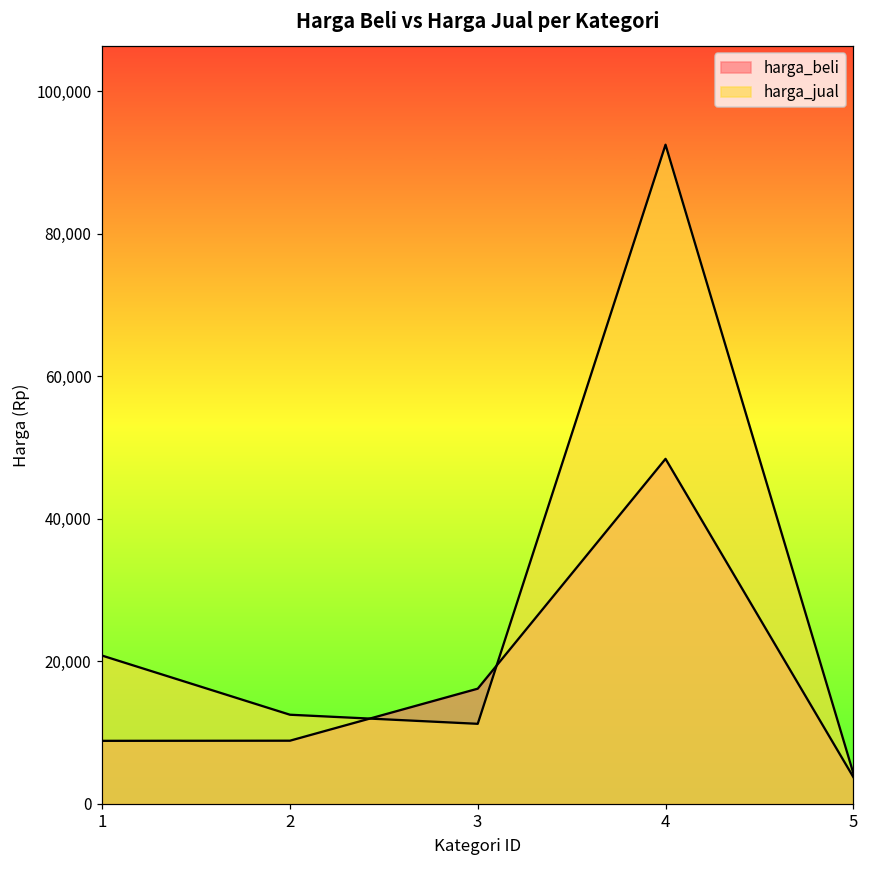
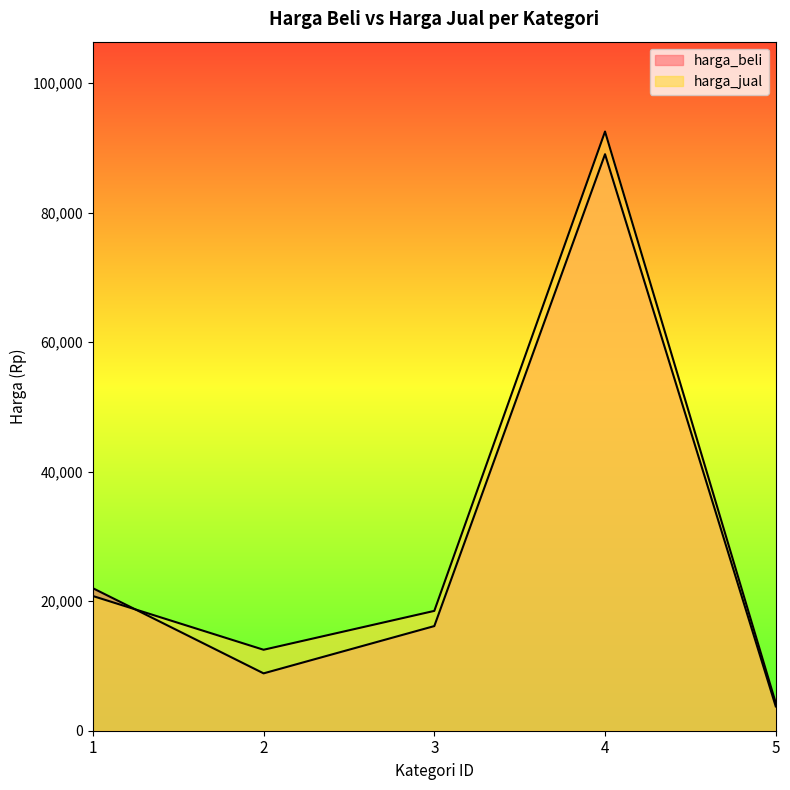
harga_beli, 1: 9,000 -> 22,000
harga_jual, 3: 11,000 -> 19,000
harga_beli, 4: 48,000 -> 89,000
